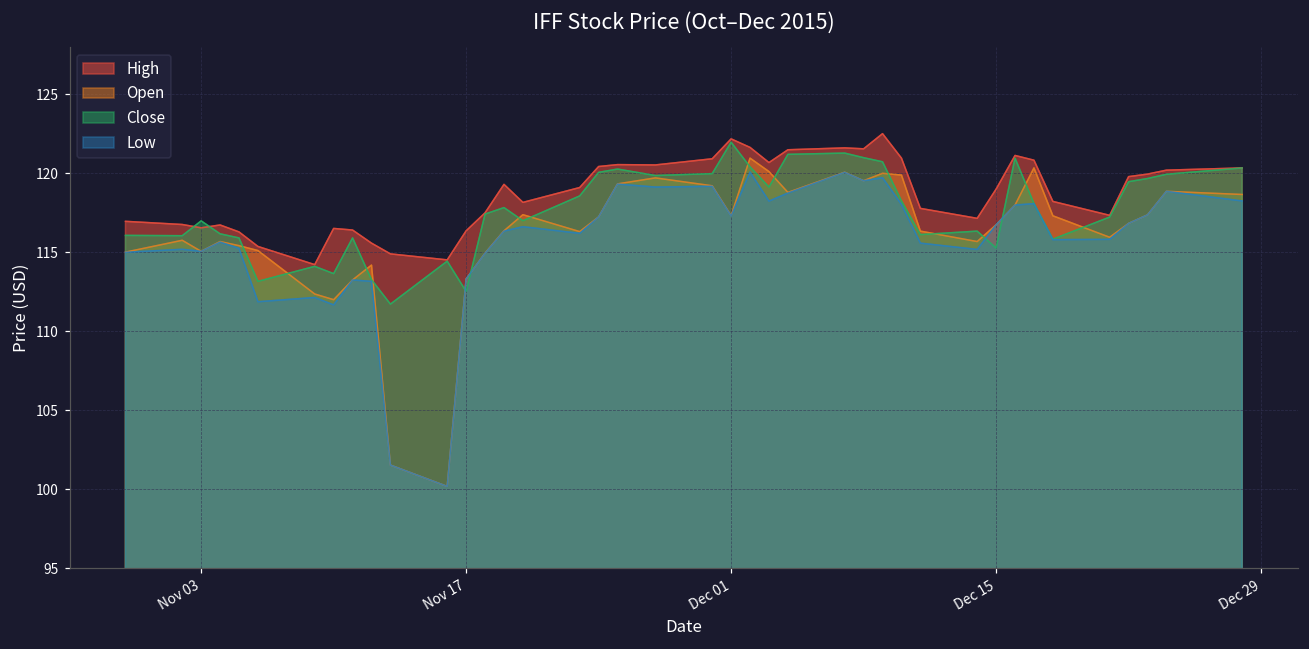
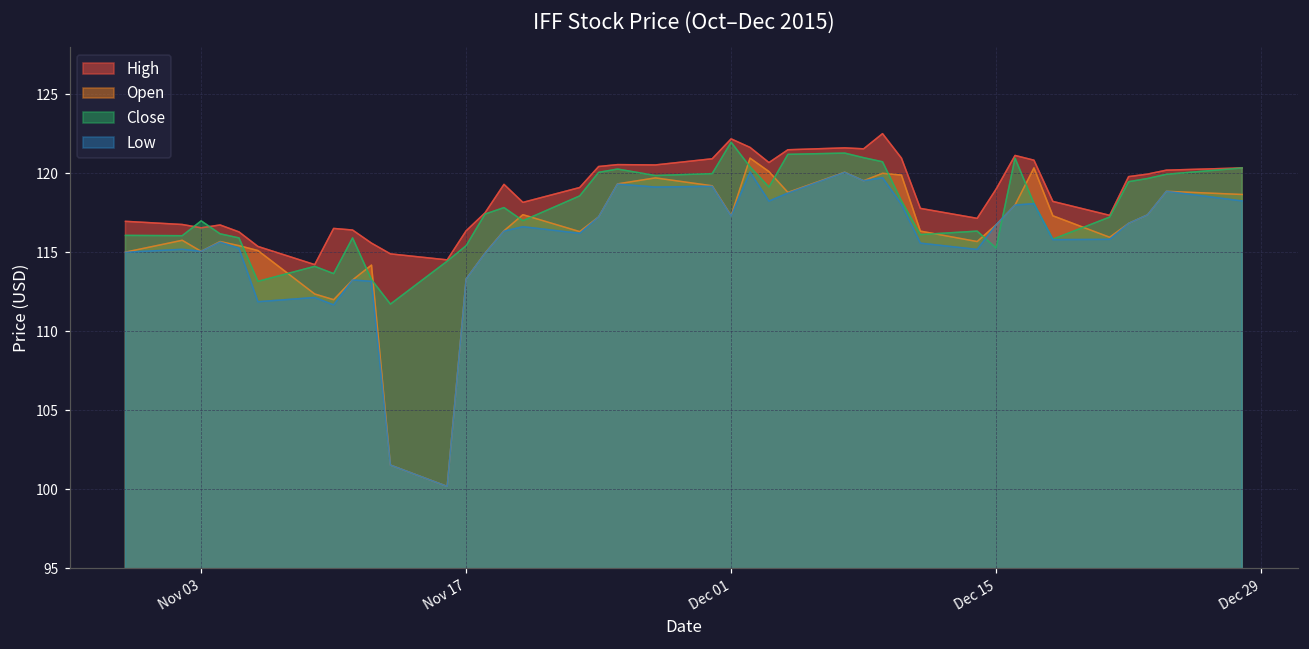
Close, Nov 17: 112.5 -> 115.4
